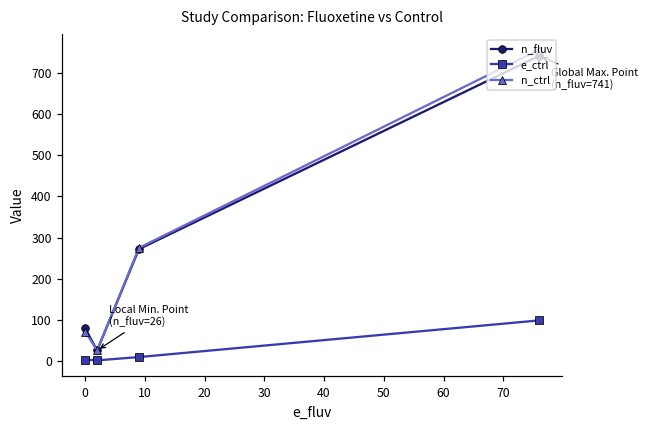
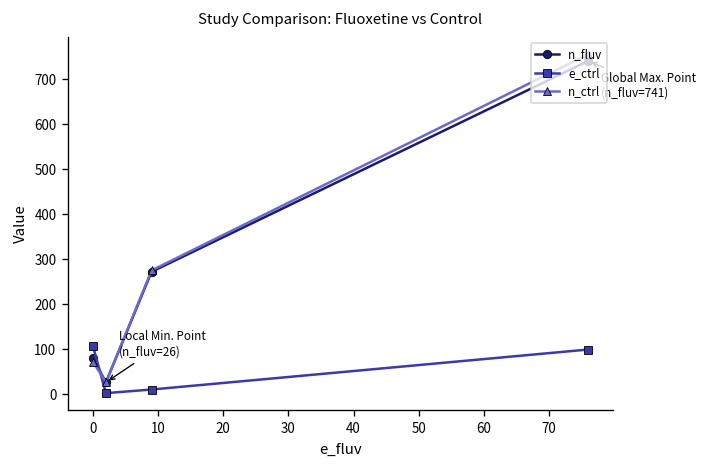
e_ctrl, 0: 0 -> 110
